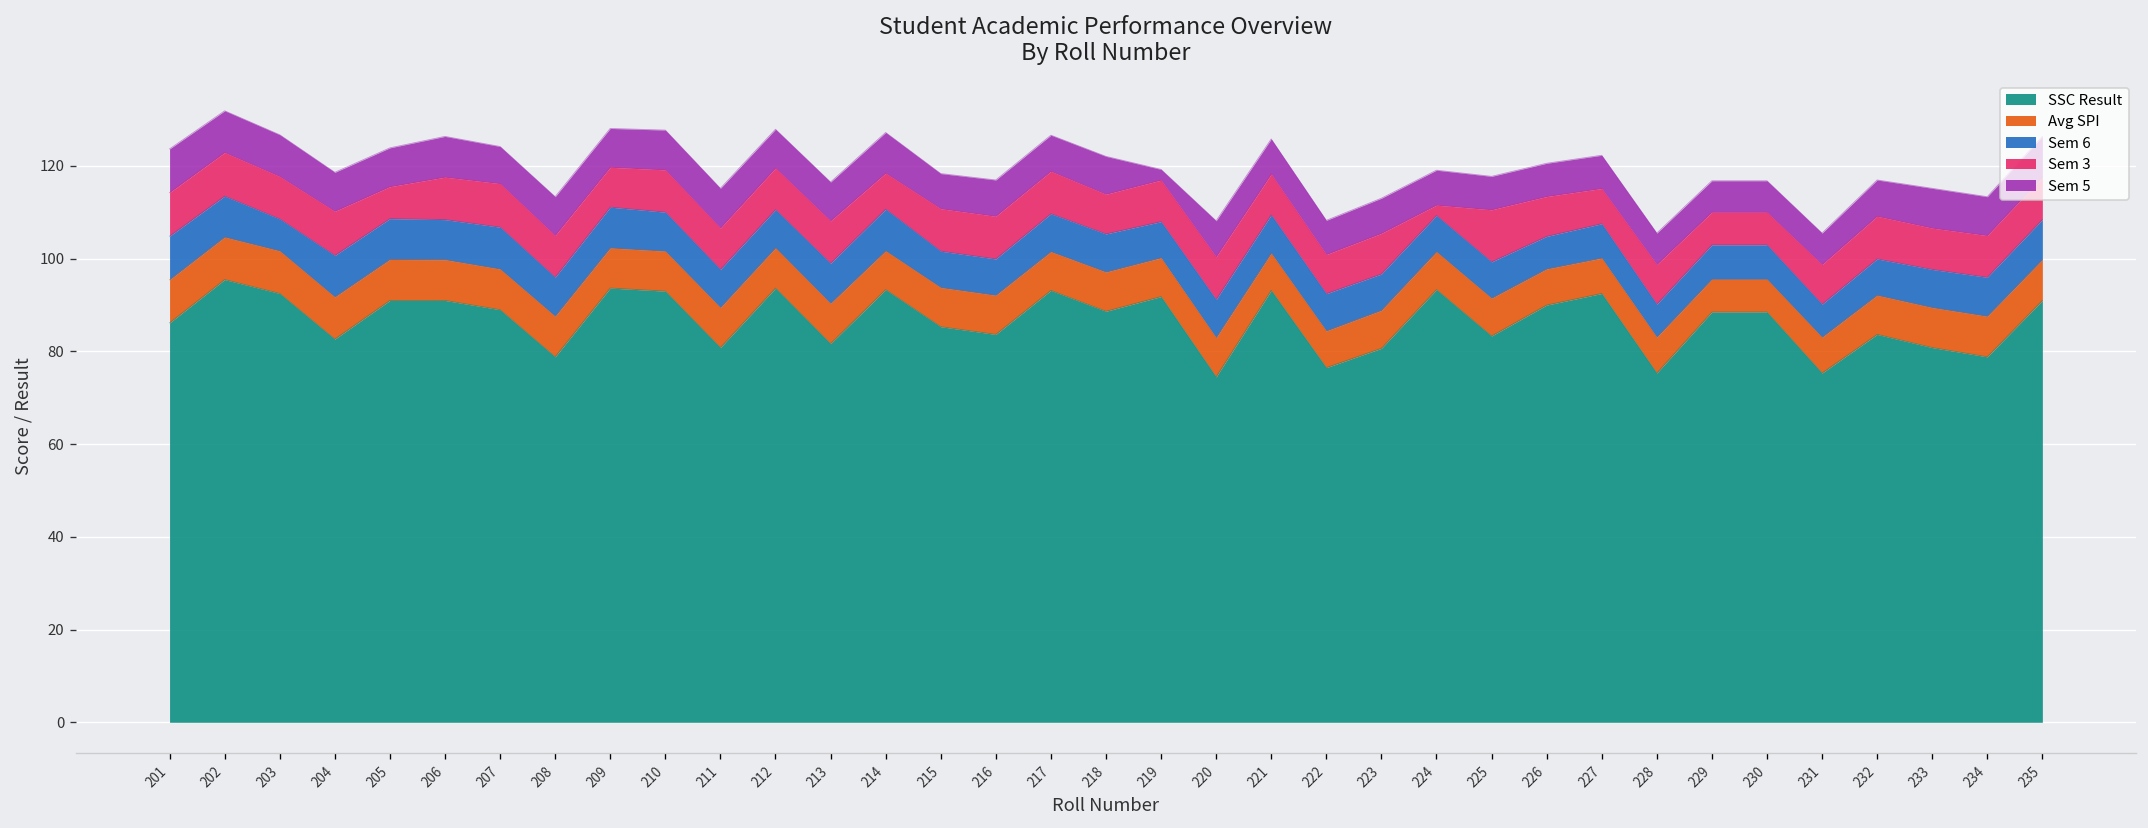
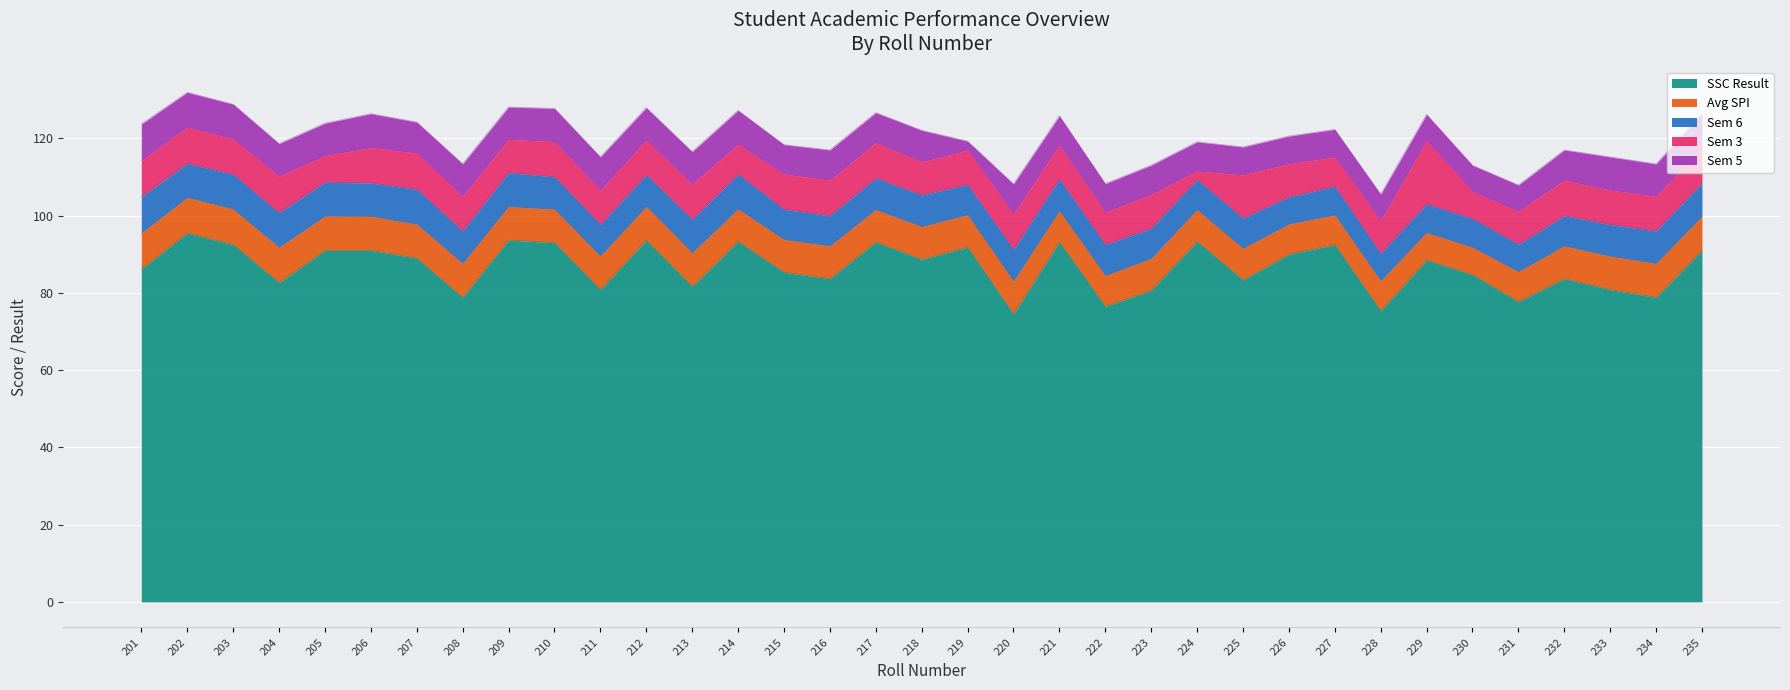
Sem 6, 203: 7 -> 9
Sem 3, 229: 7 -> 16
SSC Result, 230: 89 -> 85
SSC Result, 231: 75 -> 78
